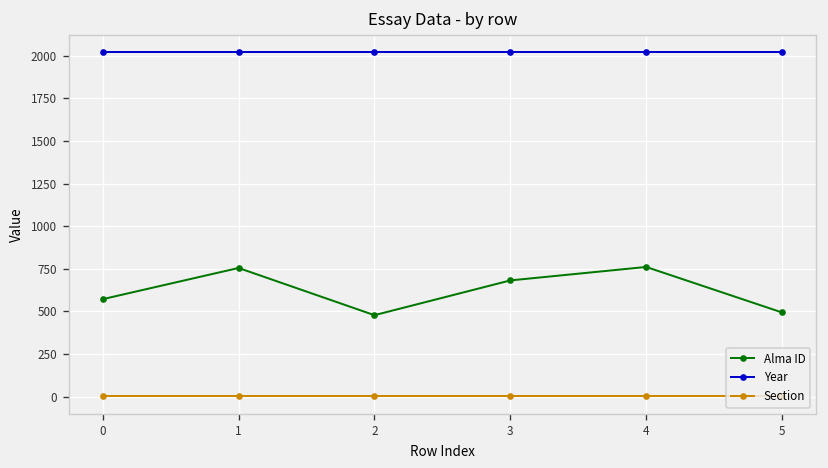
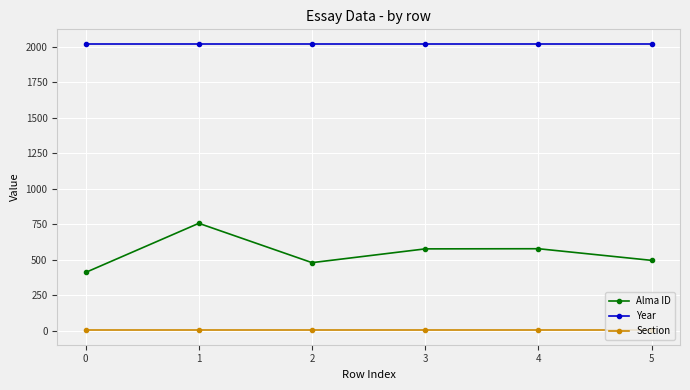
Alma ID, 0: 570 -> 410
Alma ID, 3: 680 -> 580
Alma ID, 4: 760 -> 580
